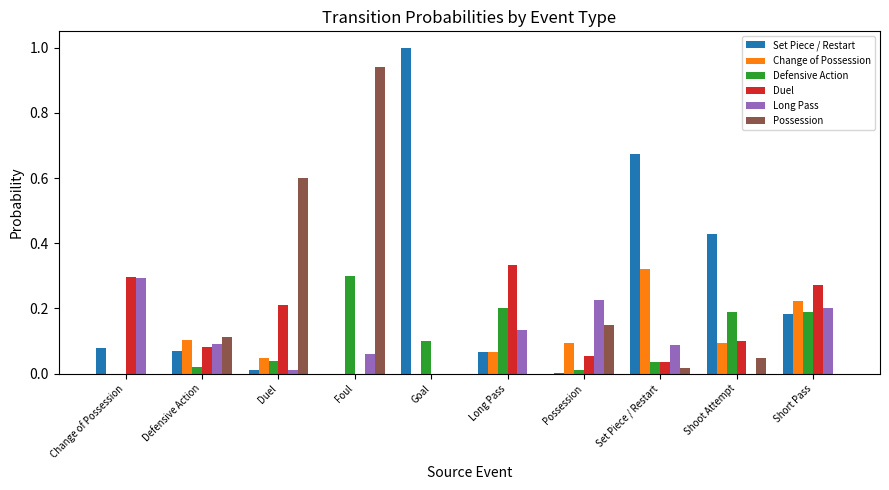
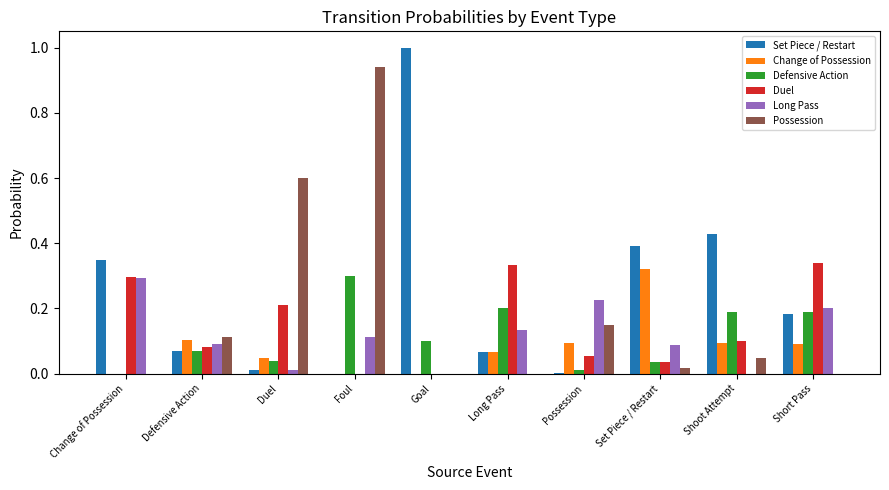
Set Piece / Restart, Change of Possession: 0.08 -> 0.35
Defensive Action, Defensive Action: 0.02 -> 0.07
Long Pass, Foul: 0.06 -> 0.11
Set Piece / Restart, Set Piece / Restart: 0.67 -> 0.39
Change of Possession, Short Pass: 0.22 -> 0.09
Duel, Short Pass: 0.27 -> 0.34
